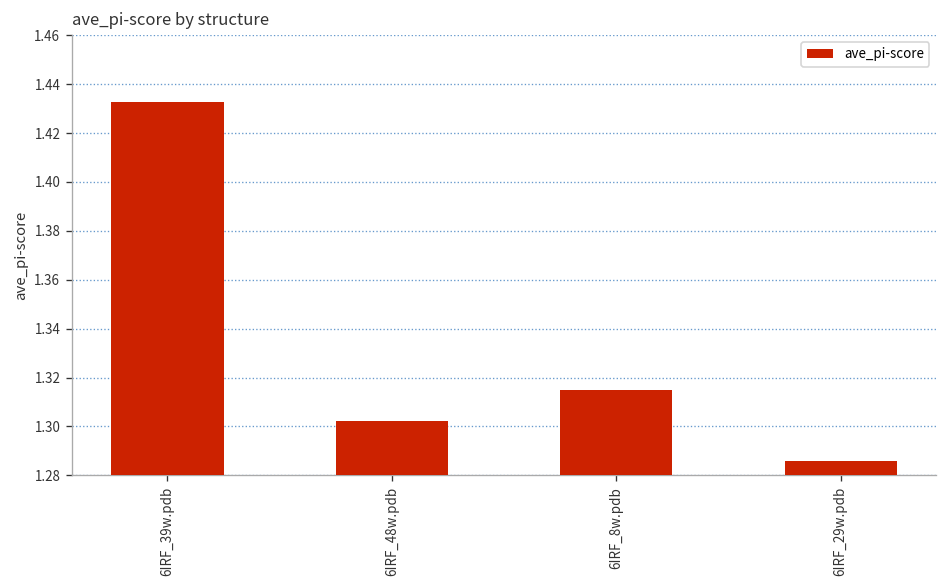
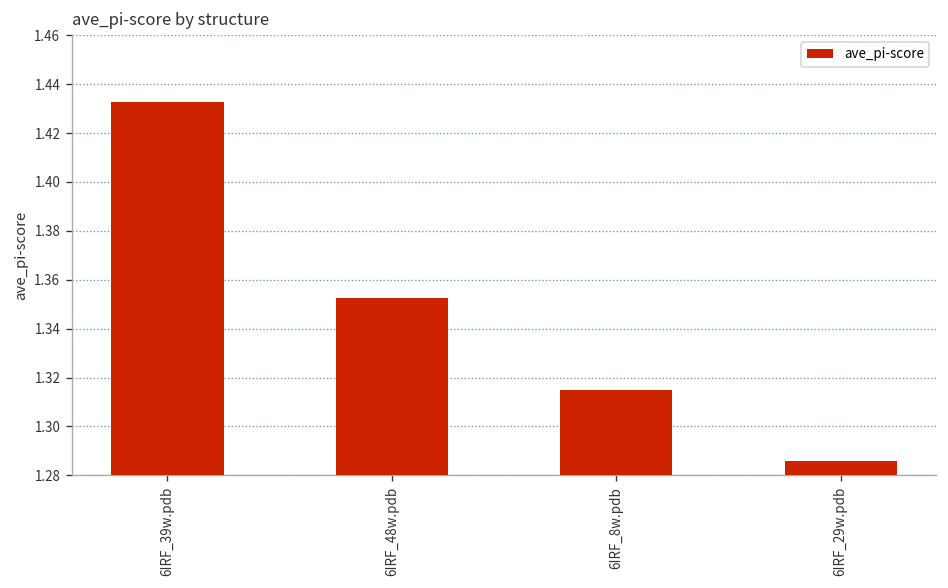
6IRF_48w.pdb: 1.302 -> 1.353
